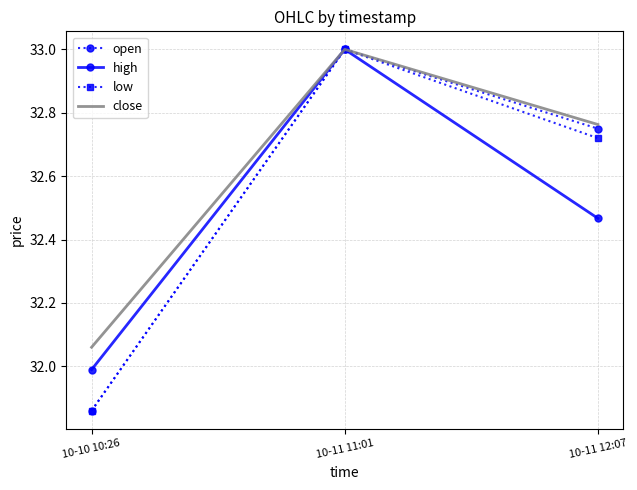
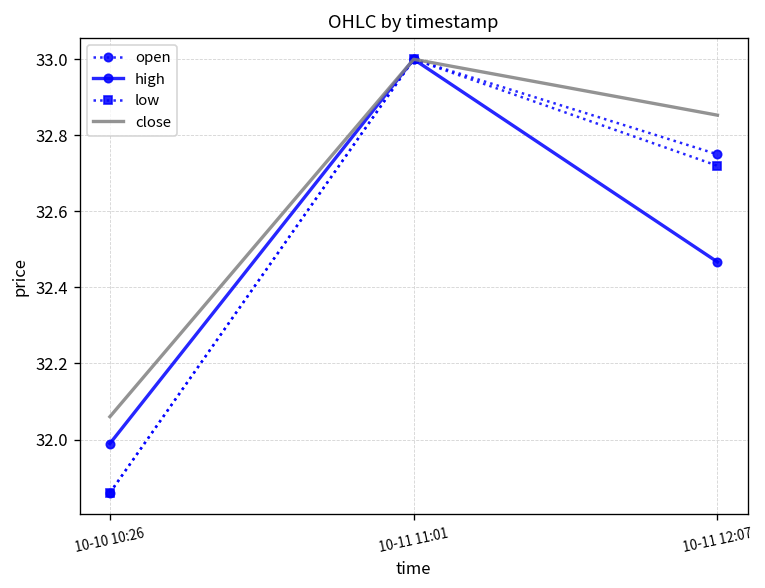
close, 10-11 12:07: 32.76 -> 32.85
